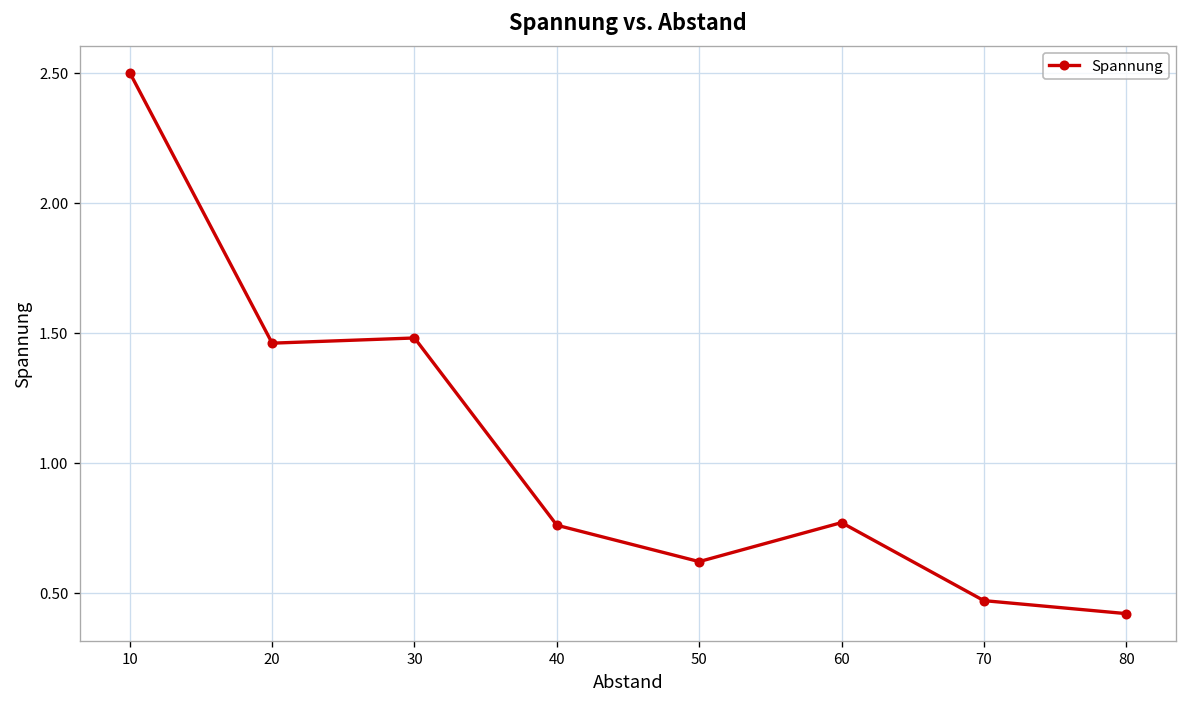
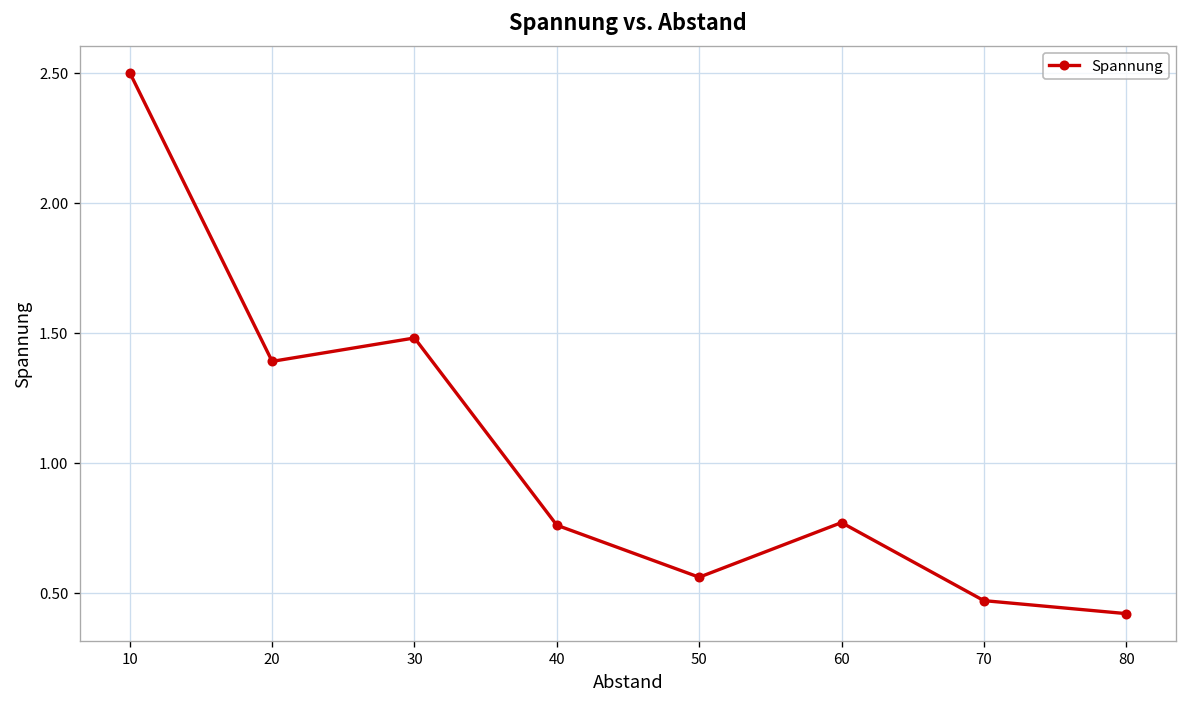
20: 1.46 -> 1.39
50: 0.62 -> 0.56
